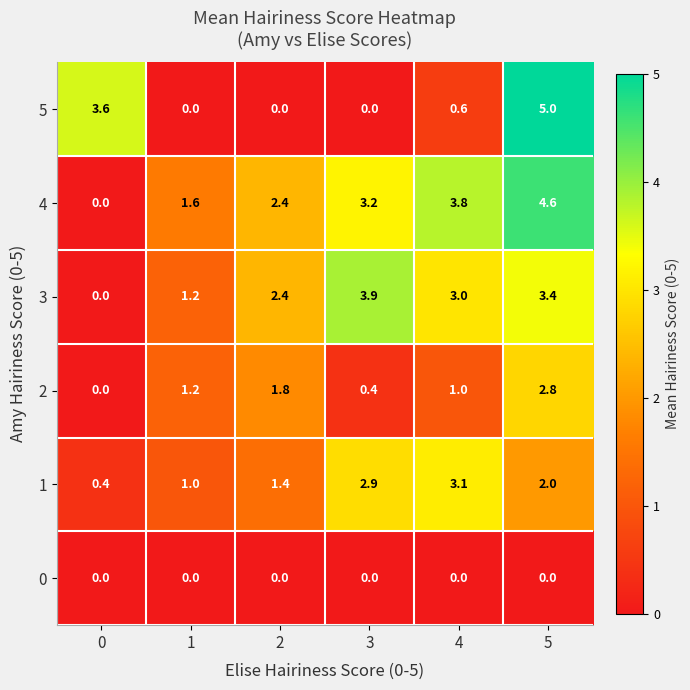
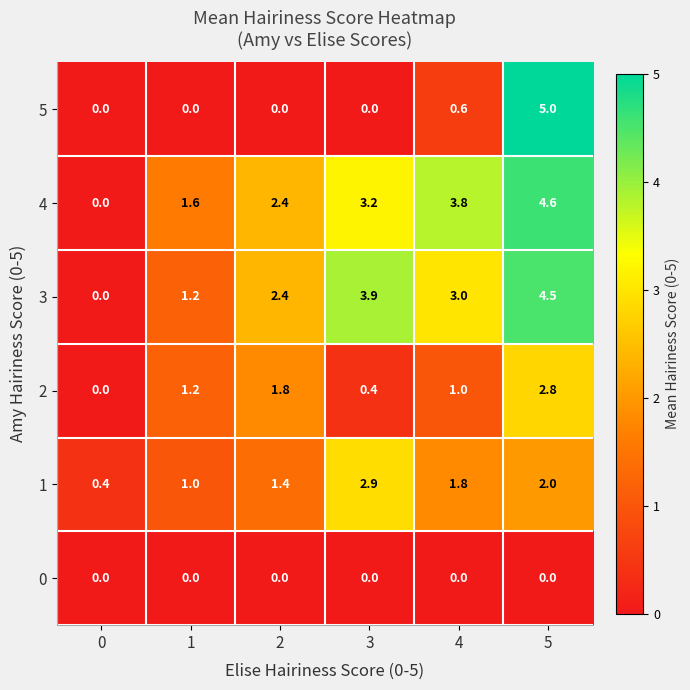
5, 0: 3.6 -> 0.0
3, 5: 3.4 -> 4.5
1, 4: 3.1 -> 1.8
